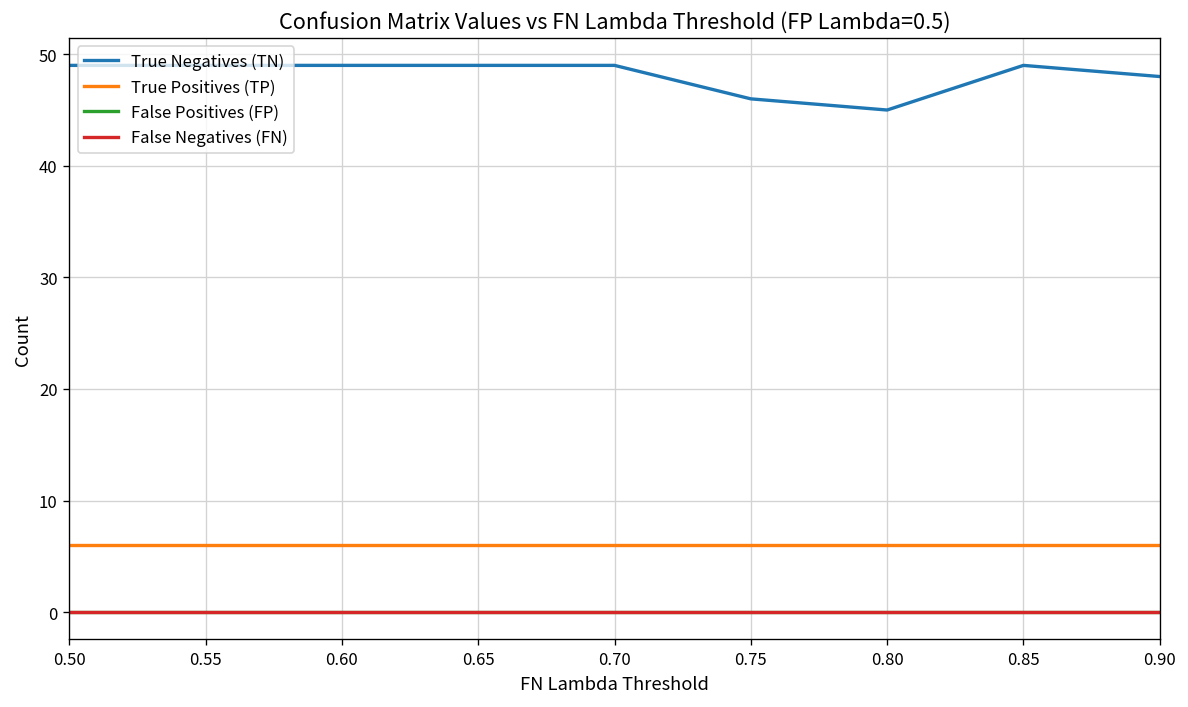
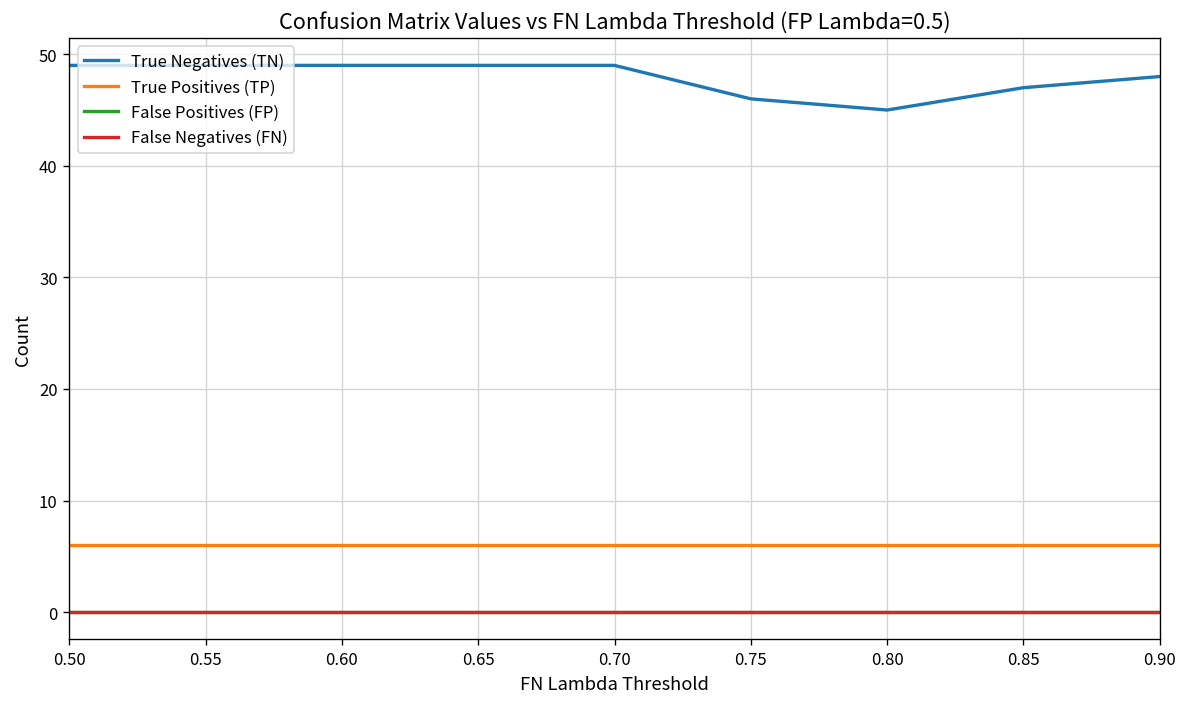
True Negatives (TN), 0.85: 49 -> 47
